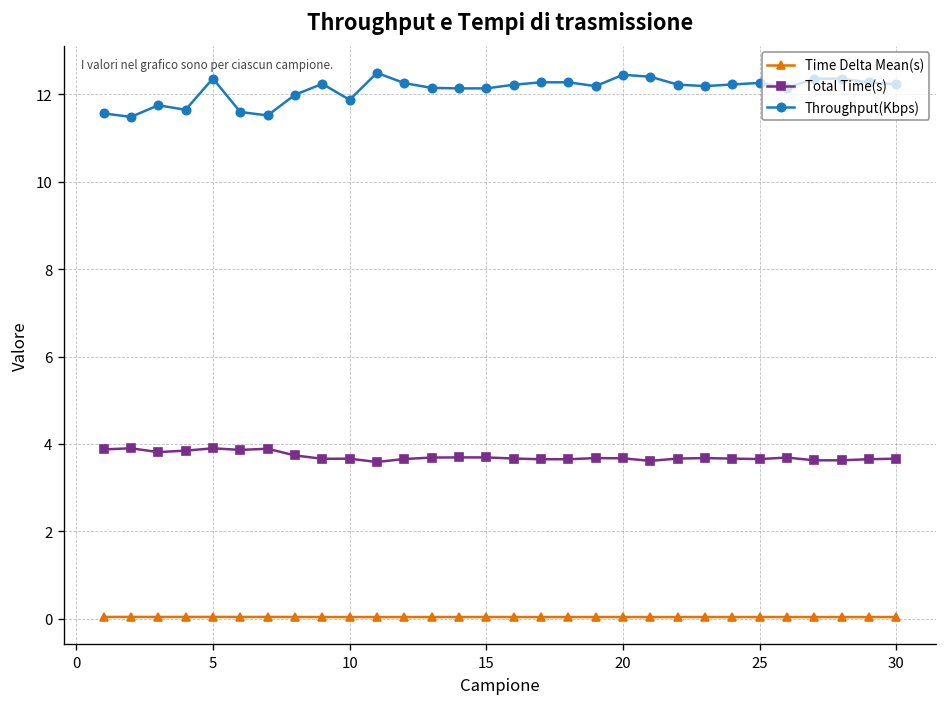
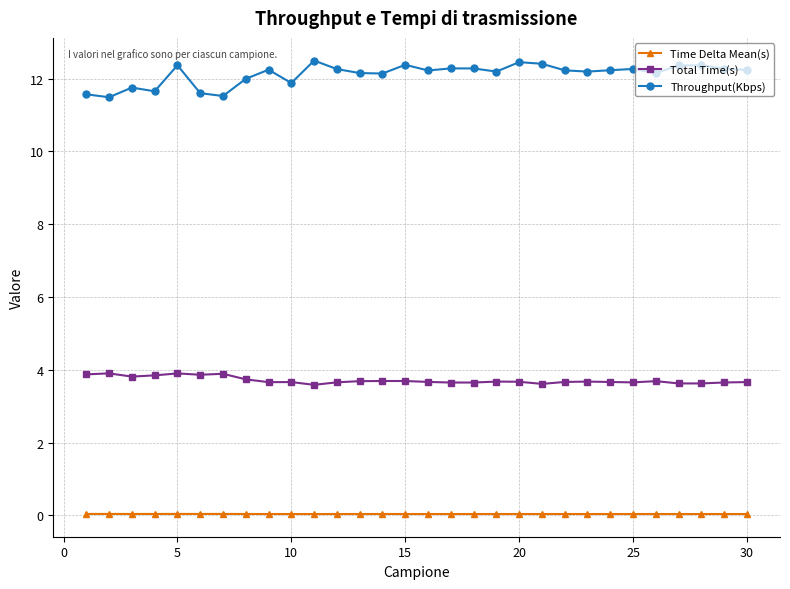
Throughput(Kbps), 15: 12.1 -> 12.4
